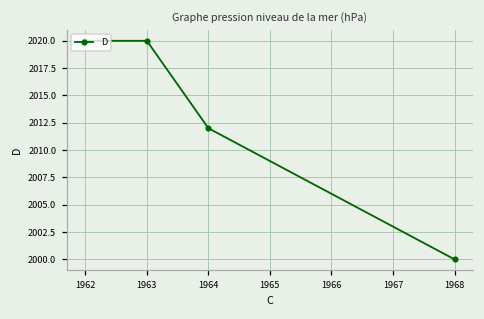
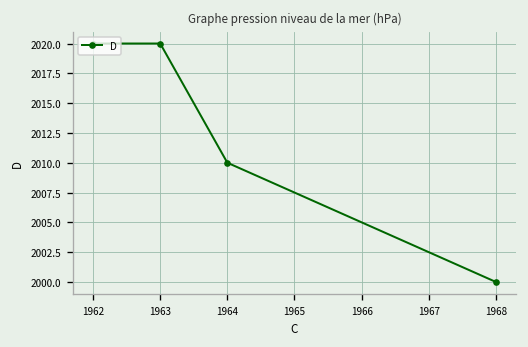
1964: 2012 -> 2010
